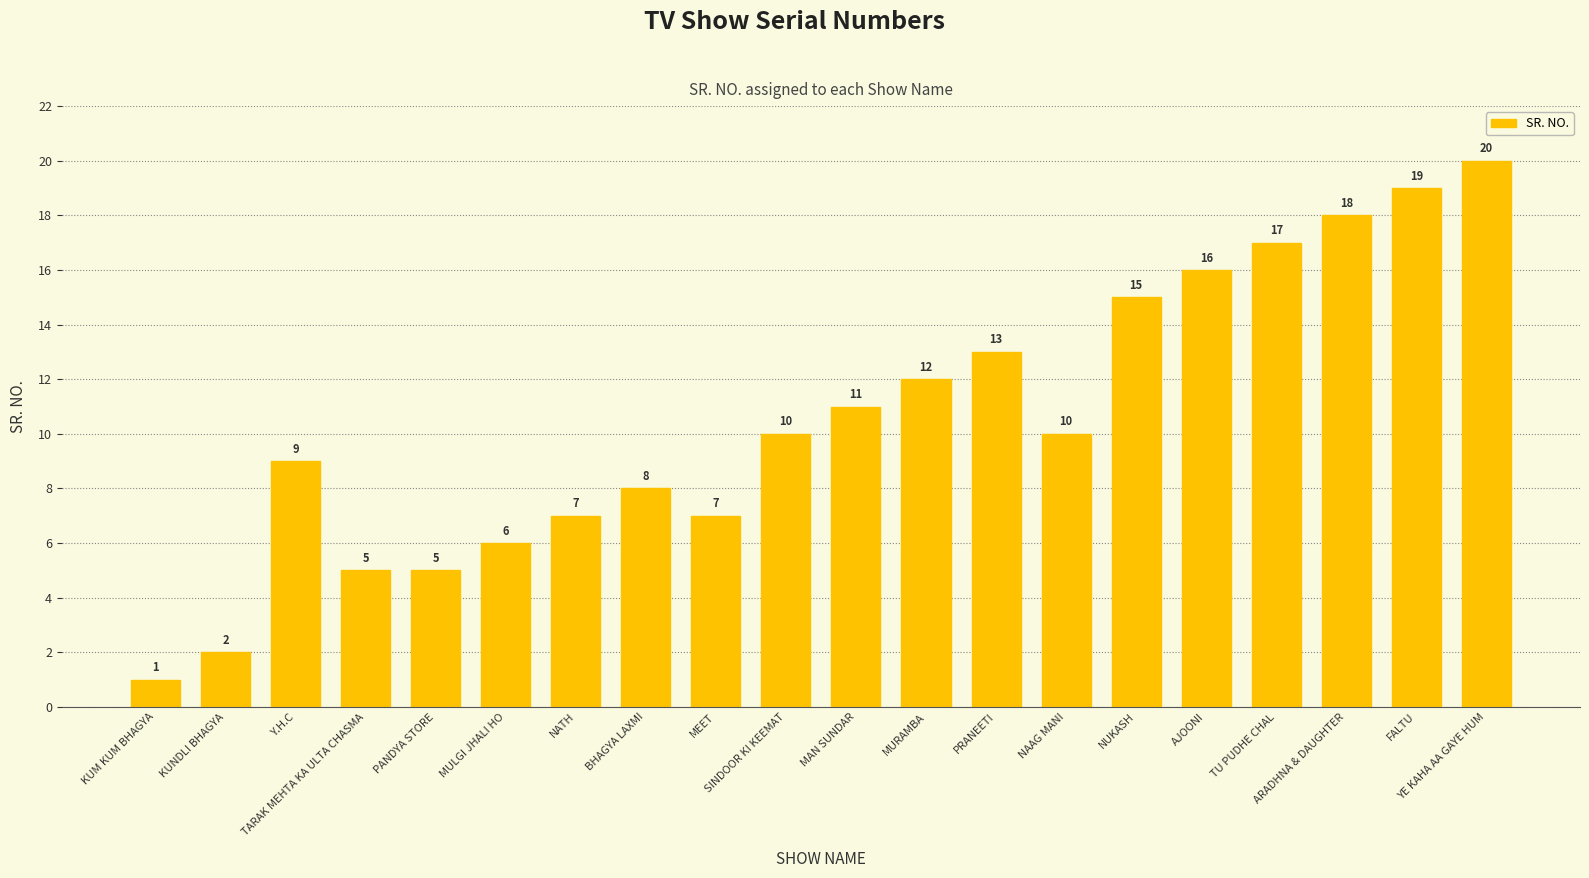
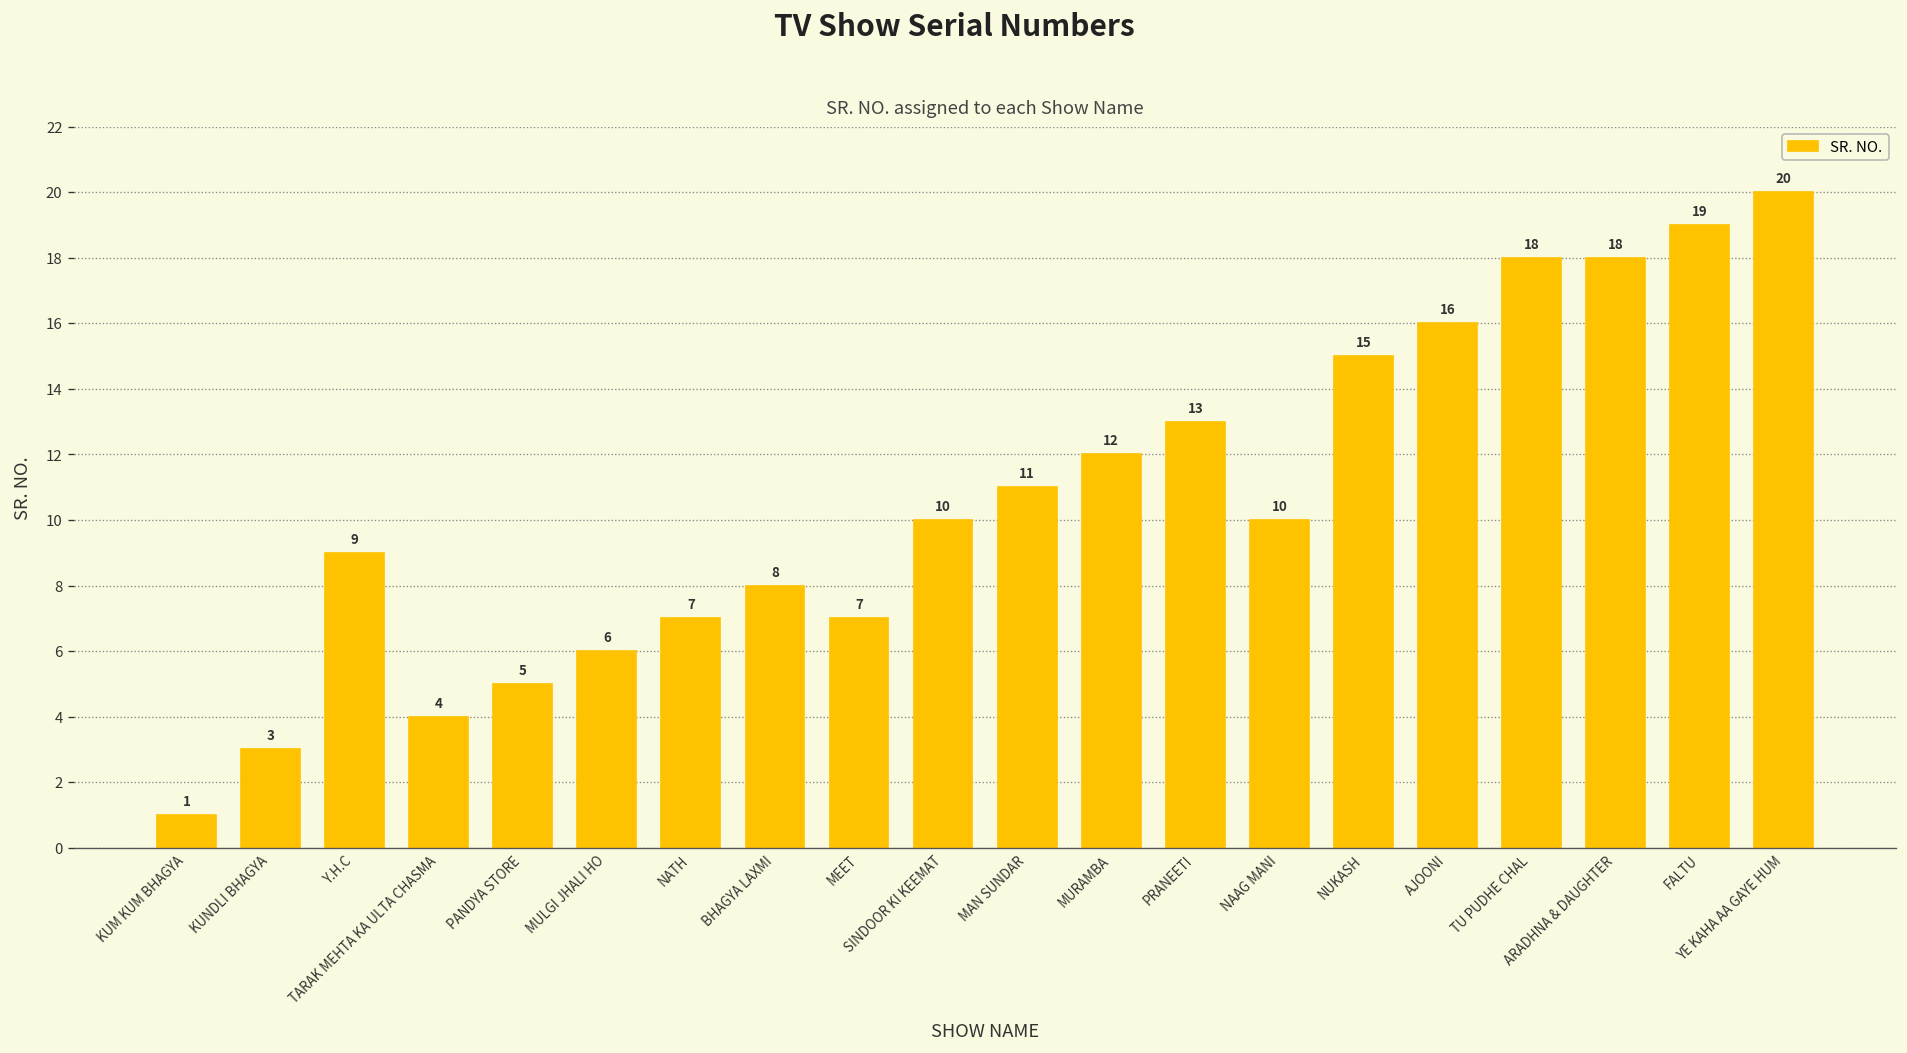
KUNDLI BHAGYA: 2 -> 3
TARAK MEHTA KA ULTA CHASMA: 5 -> 4
TU PUDHE CHAL: 17 -> 18
